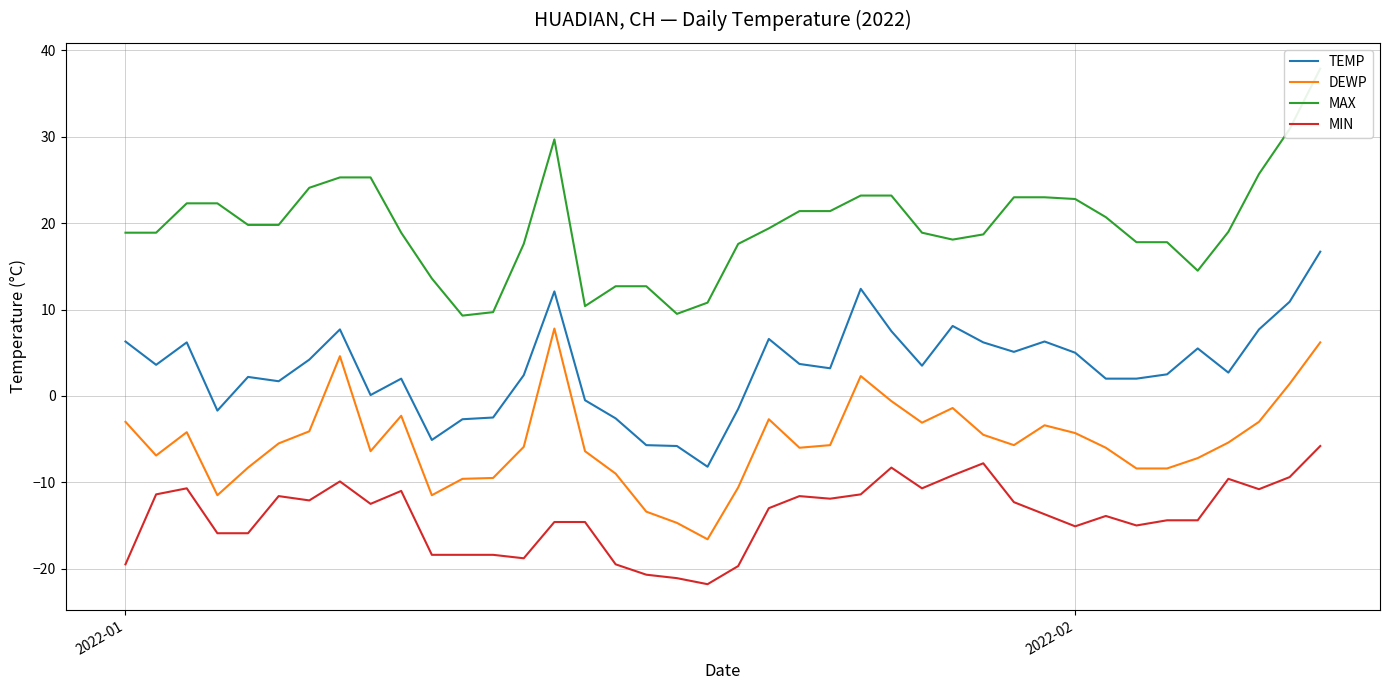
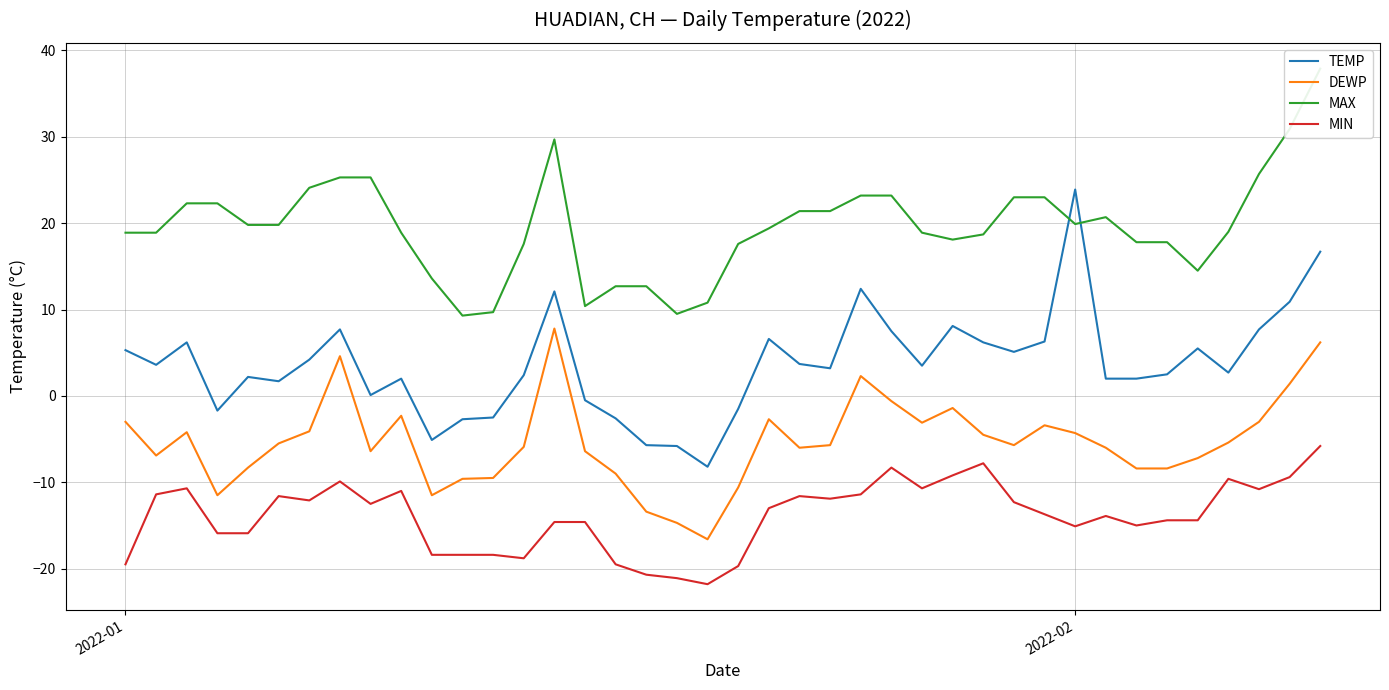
TEMP, 2022-01: 6 -> 5
TEMP, 2022-02: 5 -> 24
MAX, 2022-02: 23 -> 20
